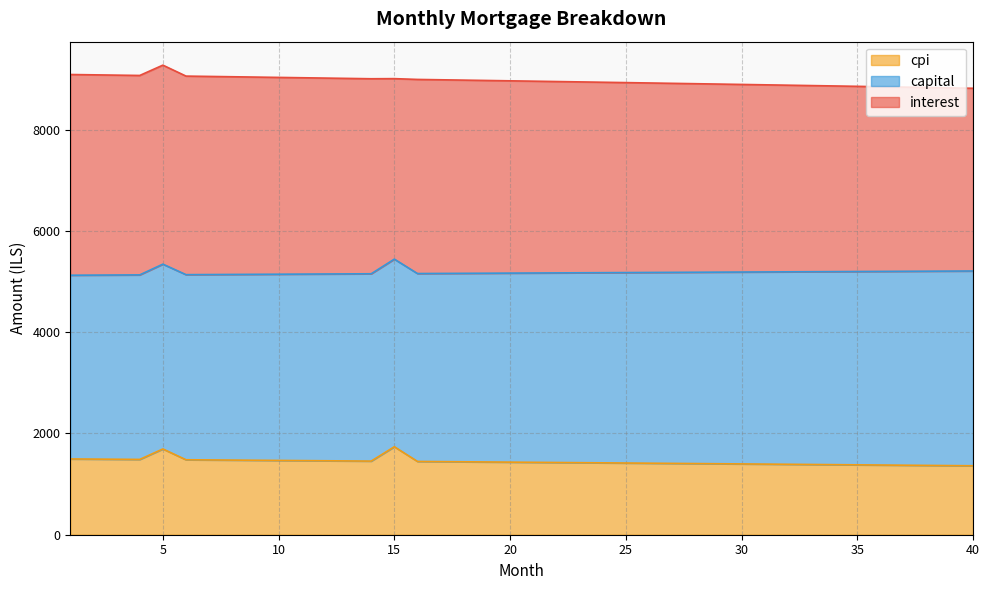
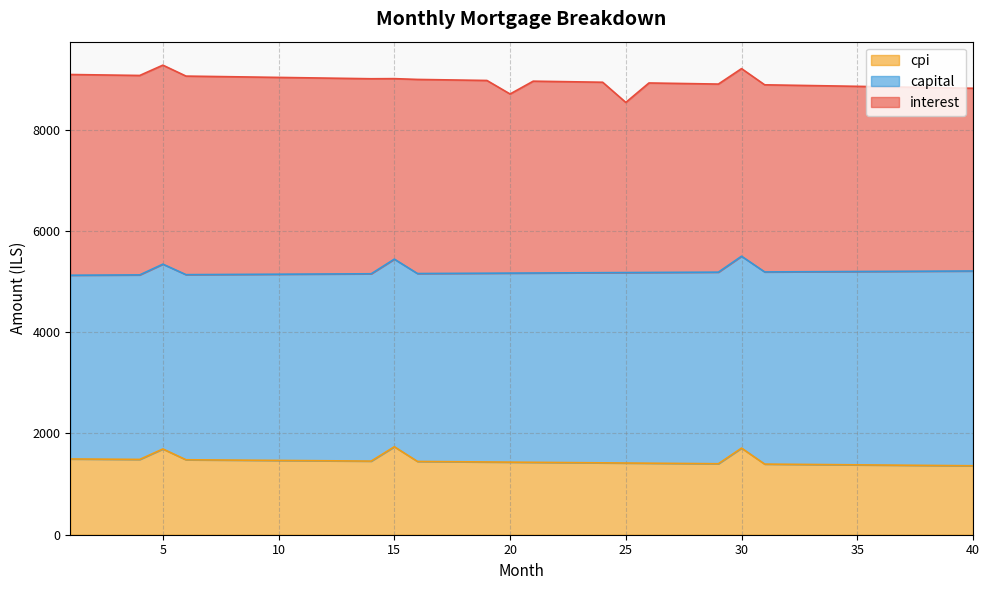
interest, 20: 3800 -> 3500
interest, 25: 3800 -> 3400
cpi, 30: 1400 -> 1700
